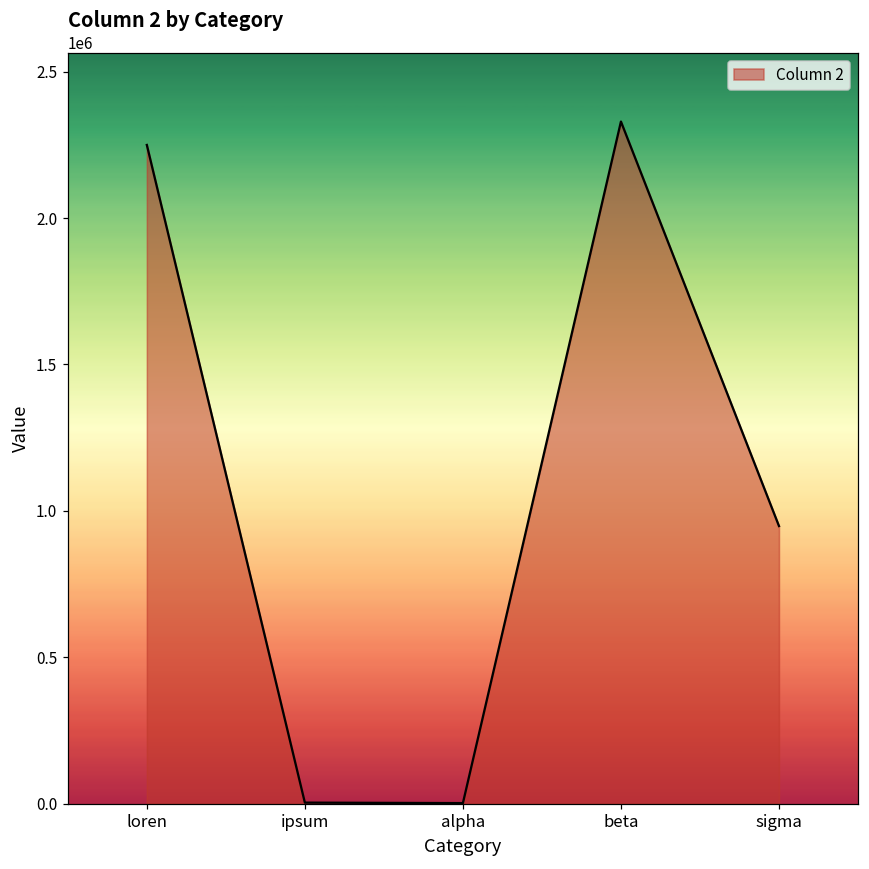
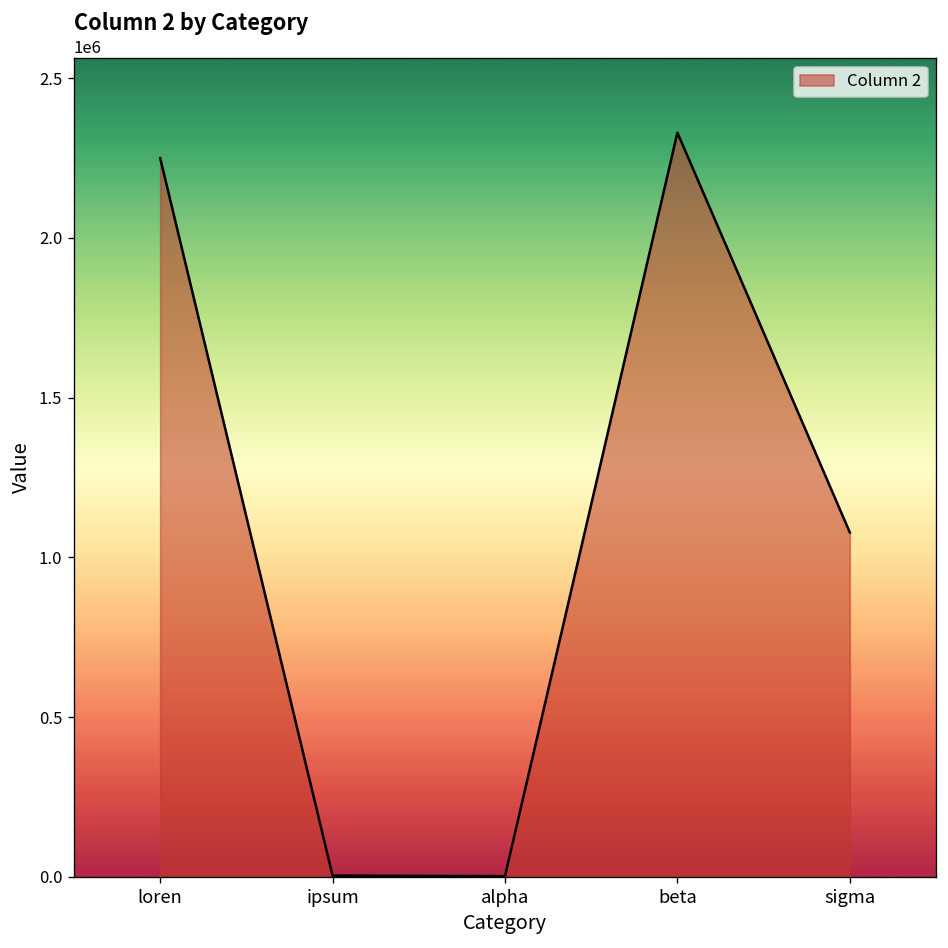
sigma: 950000 -> 1080000
